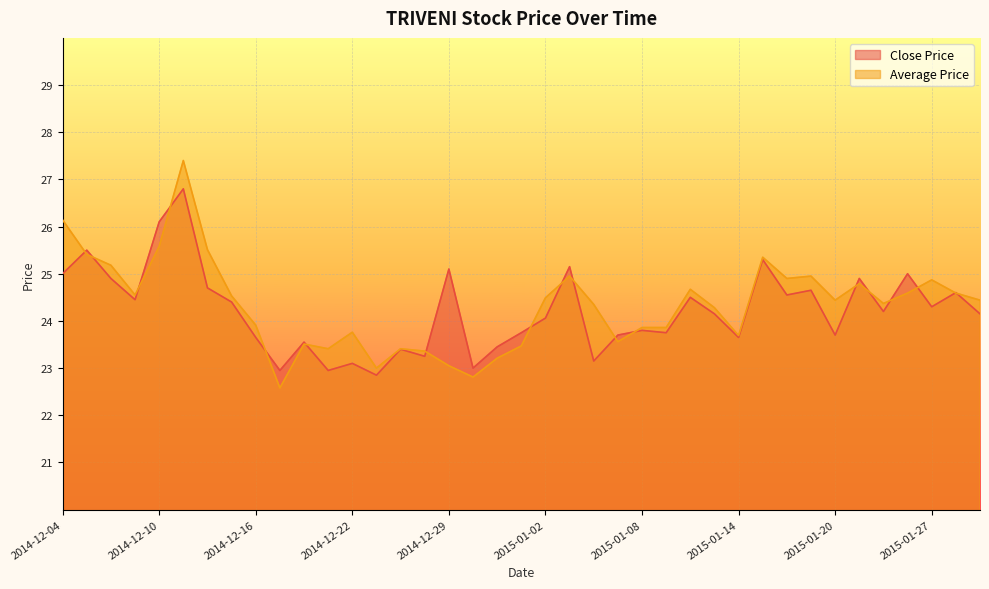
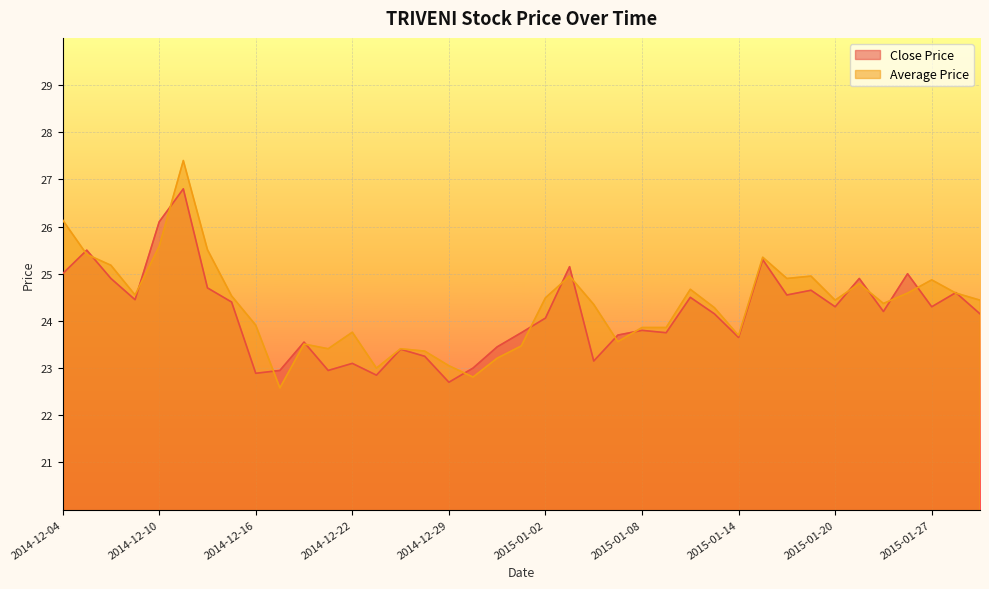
Close Price, 2014-12-16: 23.7 -> 22.9
Close Price, 2014-12-29: 25.1 -> 22.7
Close Price, 2015-01-20: 23.7 -> 24.3
